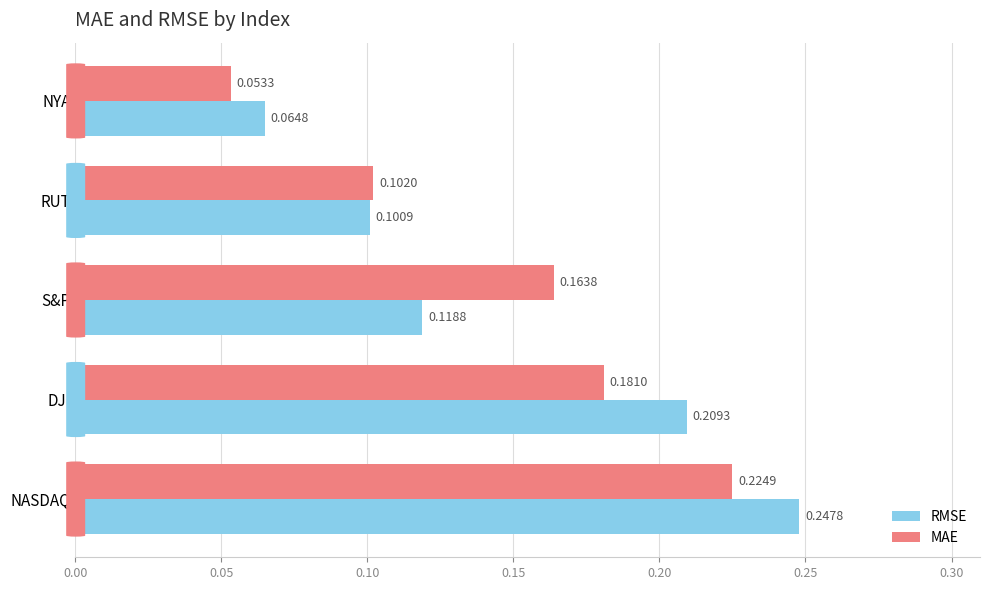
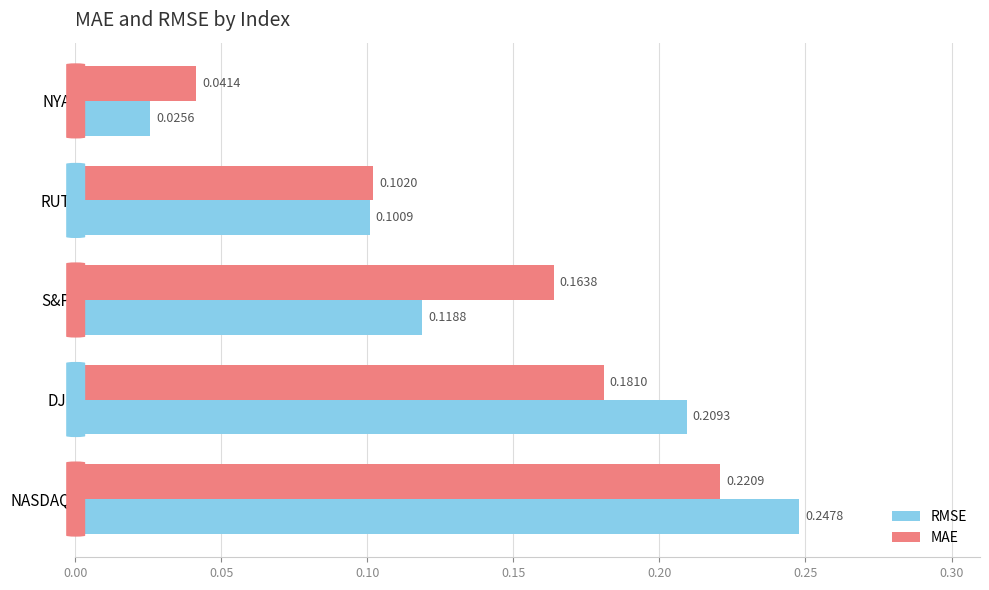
MAE, NYA: 0.0533 -> 0.0414
RMSE, NYA: 0.0648 -> 0.0256
MAE, NASDAQ: 0.2249 -> 0.2209
